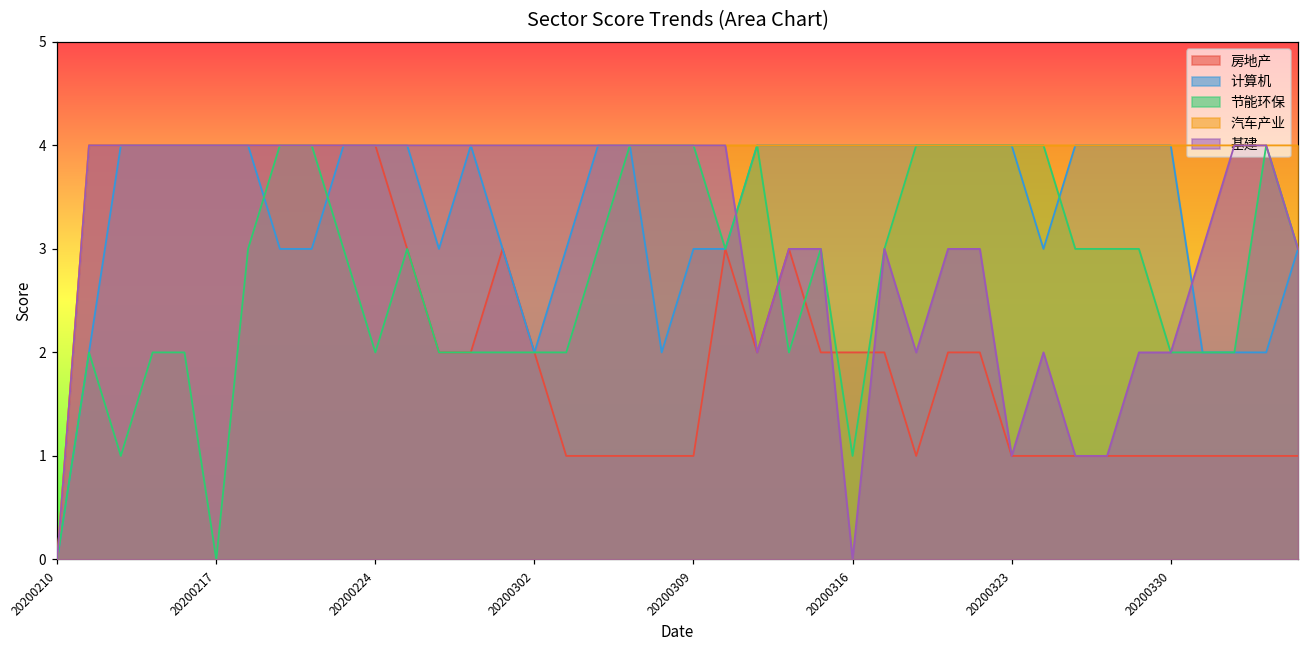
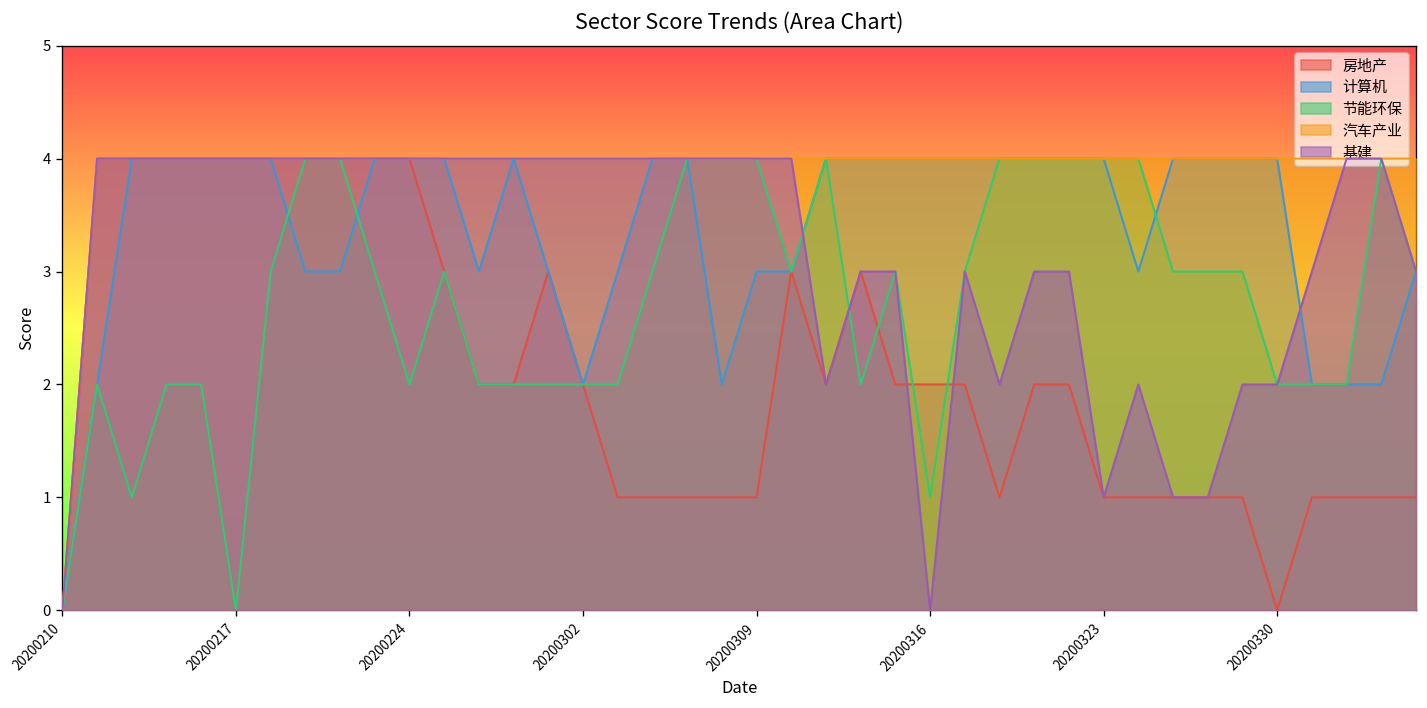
房地产, 20200330: 1 -> 0
